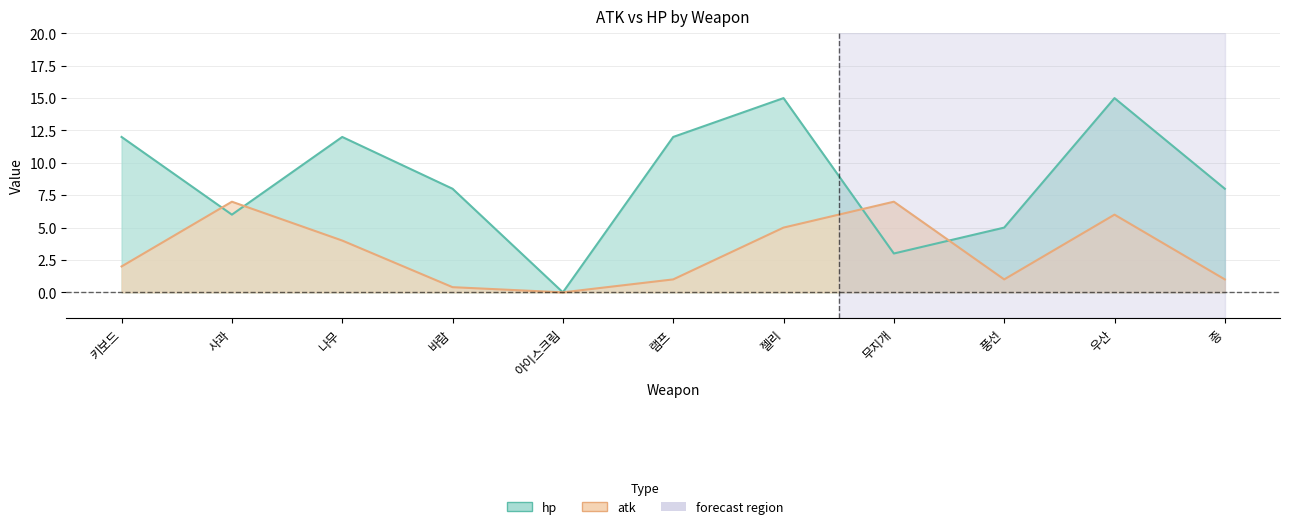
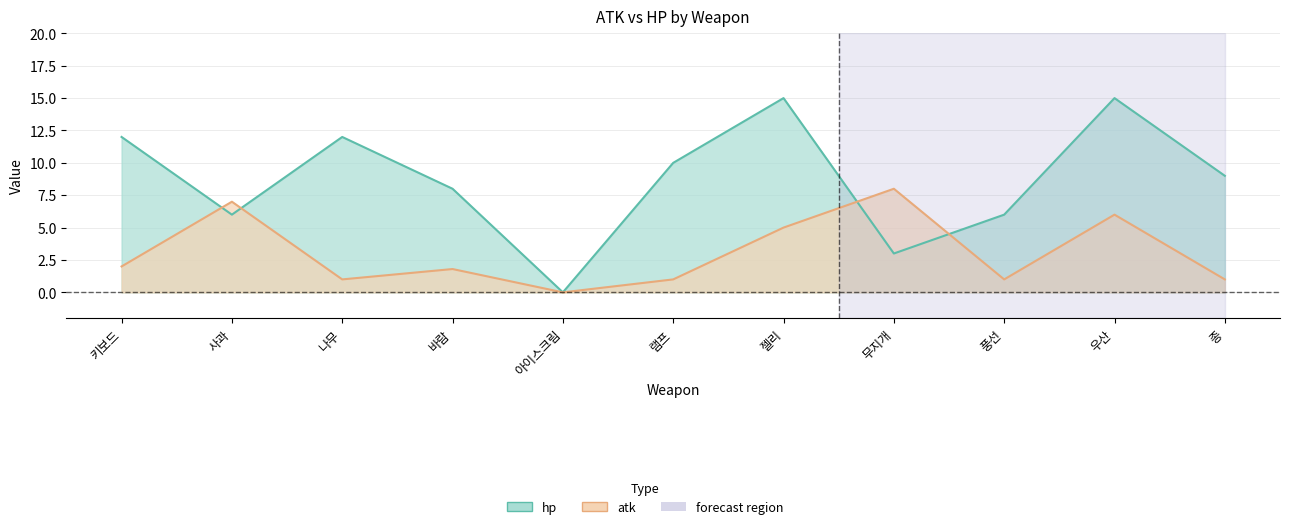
atk, 나무: 4 -> 1
atk, 바람: 0.4 -> 1.8
hp, 램프: 12 -> 10
atk, 무지개: 7 -> 8
hp, 풍선: 5 -> 6
hp, 종: 8 -> 9
